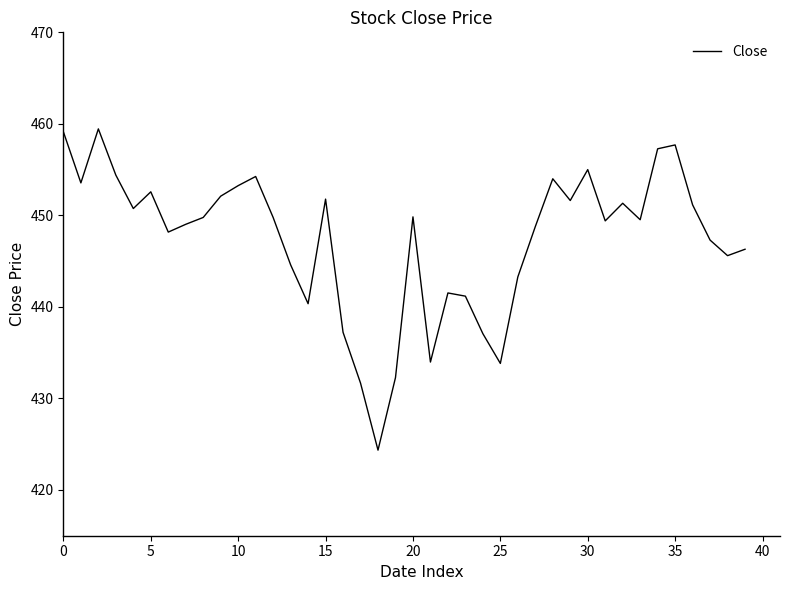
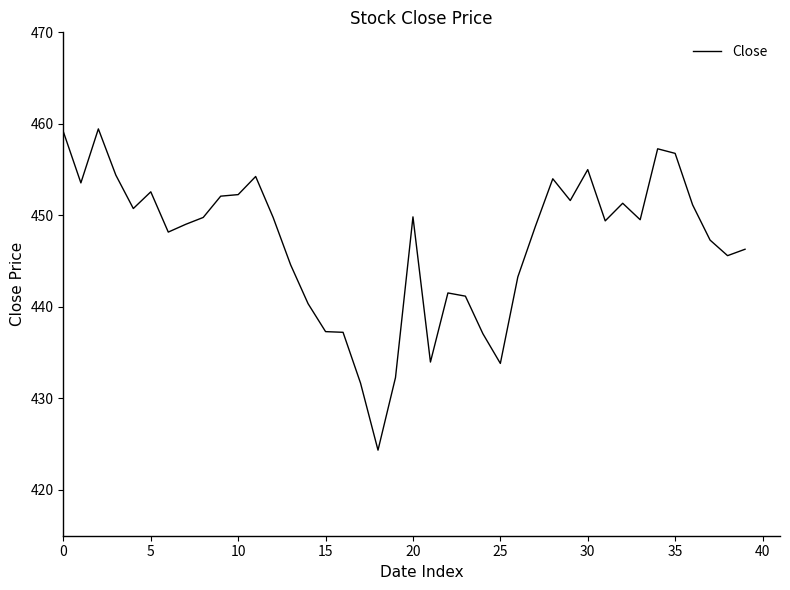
10: 453 -> 452
15: 452 -> 437
35: 458 -> 457
